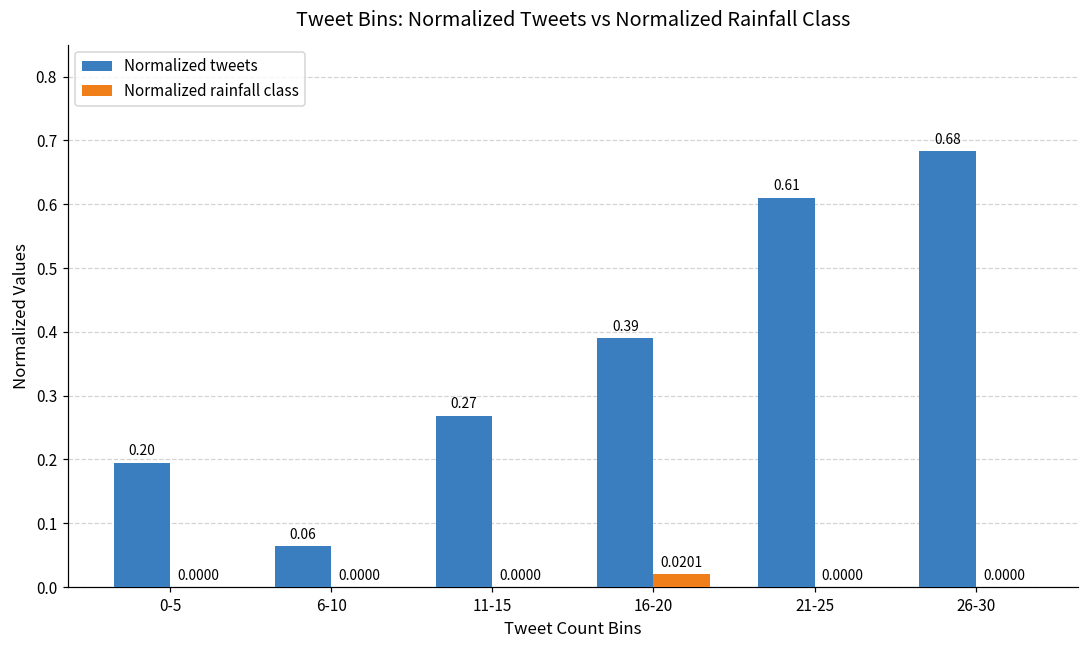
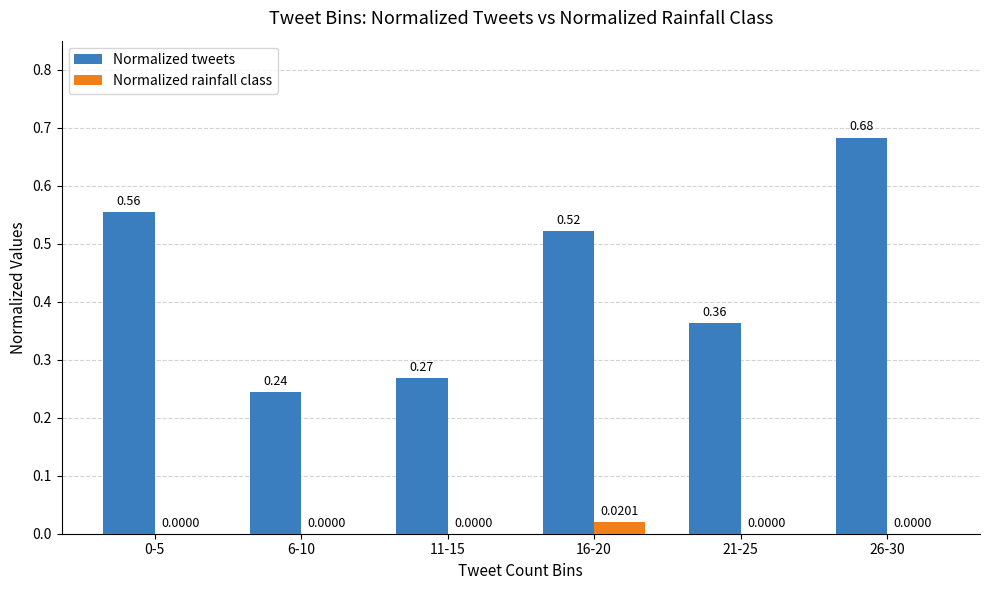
Normalized tweets, 0-5: 0.20 -> 0.56
Normalized tweets, 6-10: 0.06 -> 0.24
Normalized tweets, 16-20: 0.39 -> 0.52
Normalized tweets, 21-25: 0.61 -> 0.36
